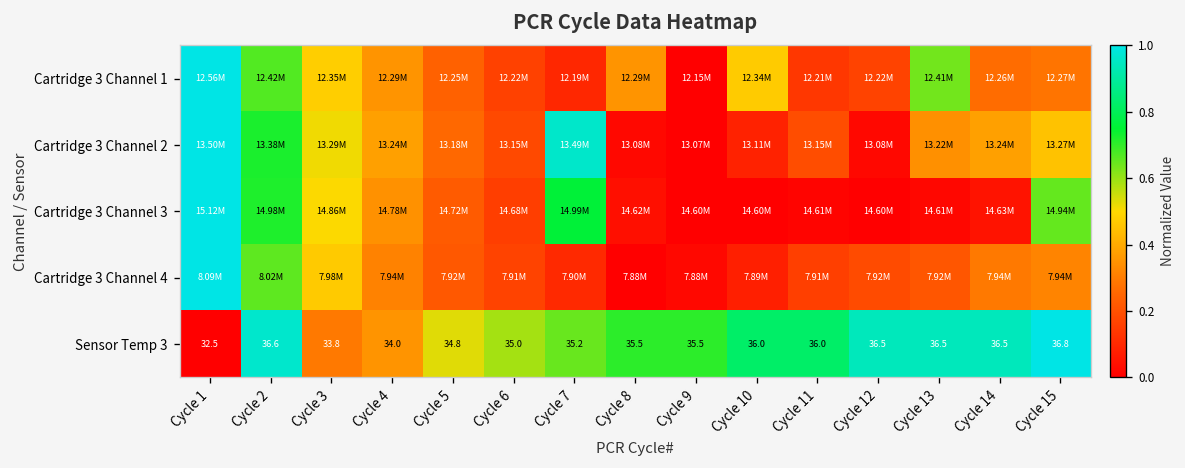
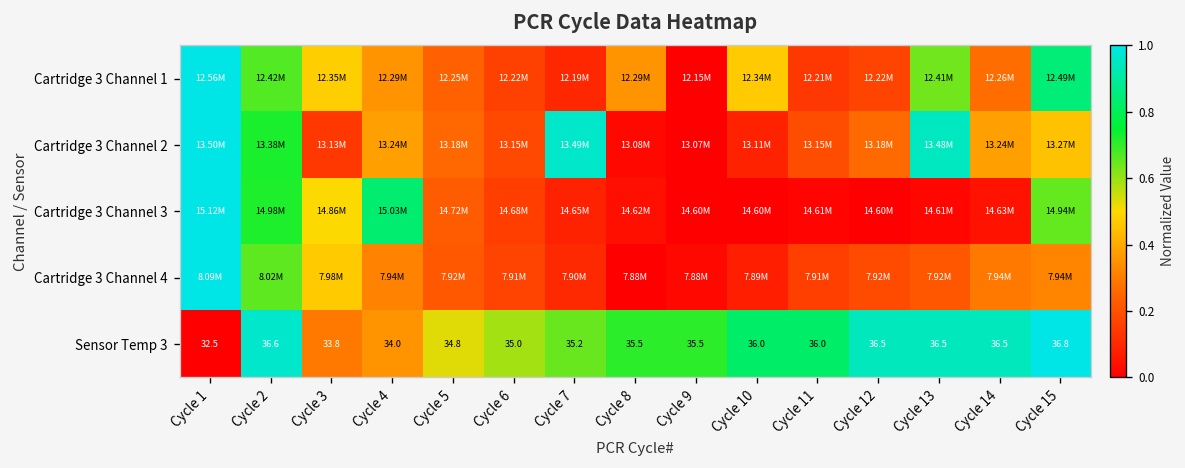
Cartridge 3 Channel 1, Cycle 15: 12.27M -> 12.49M
Cartridge 3 Channel 2, Cycle 3: 13.29M -> 13.13M
Cartridge 3 Channel 2, Cycle 12: 13.08M -> 13.18M
Cartridge 3 Channel 2, Cycle 13: 13.22M -> 13.48M
Cartridge 3 Channel 3, Cycle 4: 14.78M -> 15.03M
Cartridge 3 Channel 3, Cycle 7: 14.99M -> 14.65M
